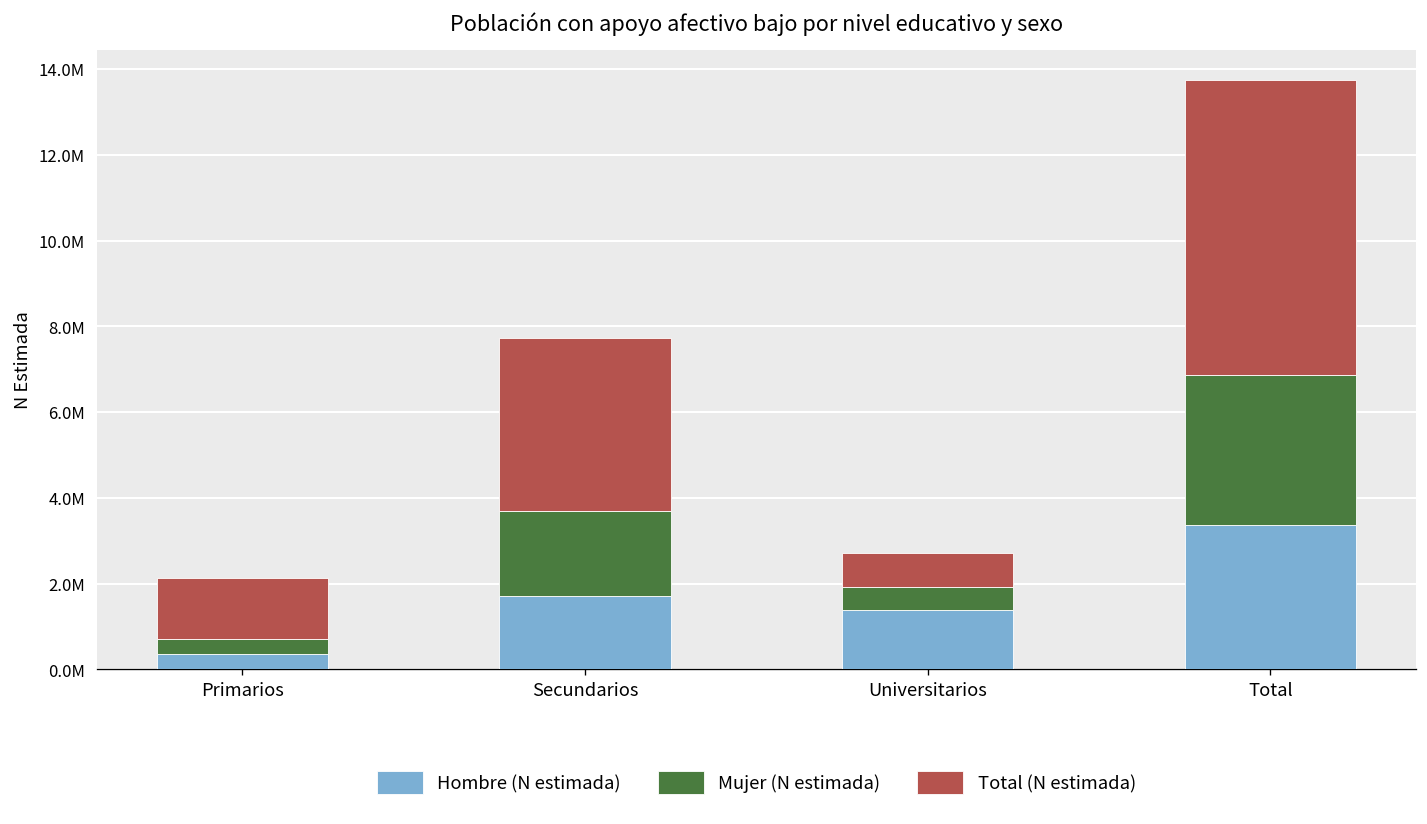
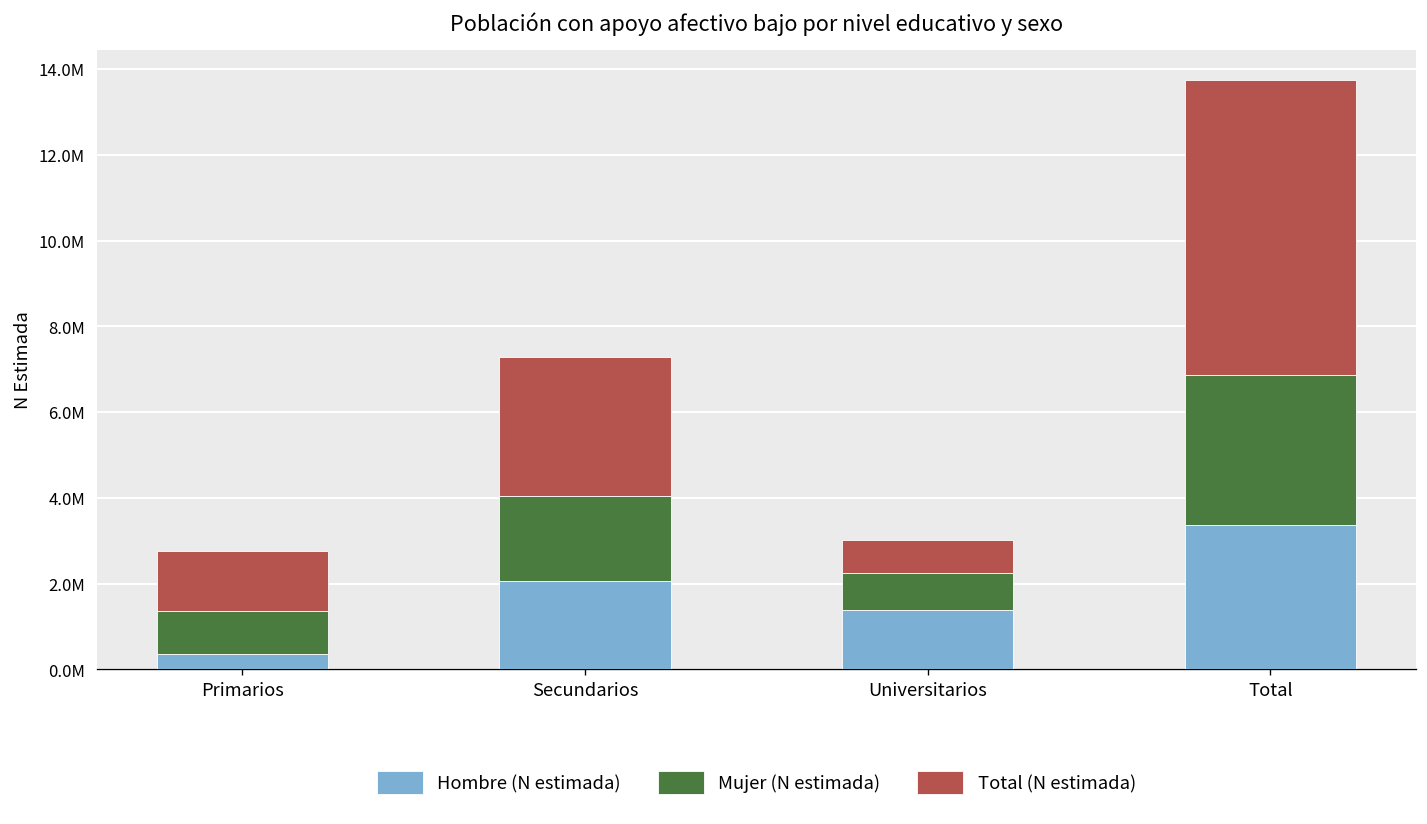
Mujer (N estimada), Primarios: 400000 -> 1000000
Hombre (N estimada), Secundarios: 1700000 -> 2100000
Total (N estimada), Secundarios: 4000000 -> 3200000
Mujer (N estimada), Universitarios: 500000 -> 900000
